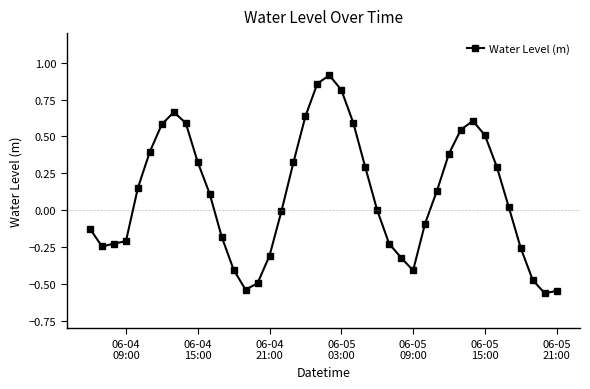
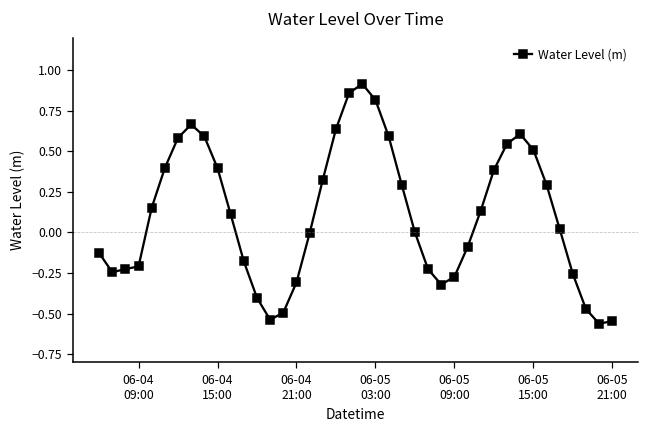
06-04 15:00: 0.33 -> 0.40
06-05 09:00: -0.41 -> -0.27
